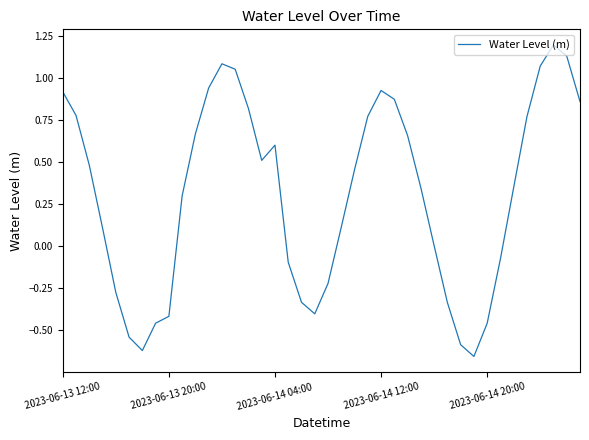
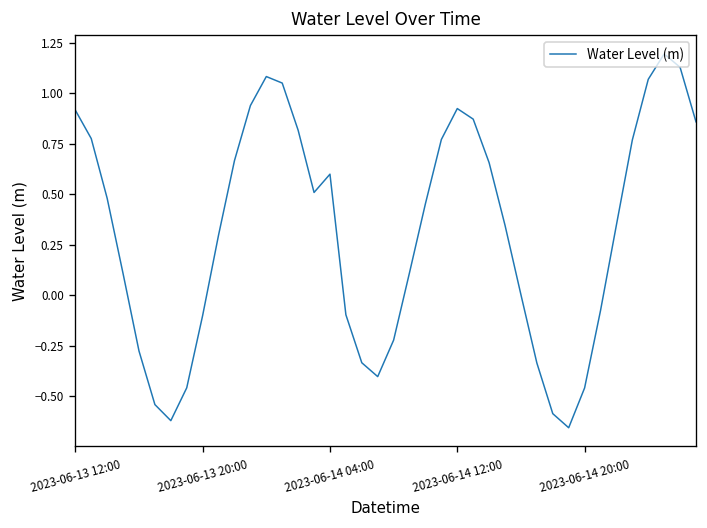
2023-06-13 20:00: -0.42 -> -0.10
